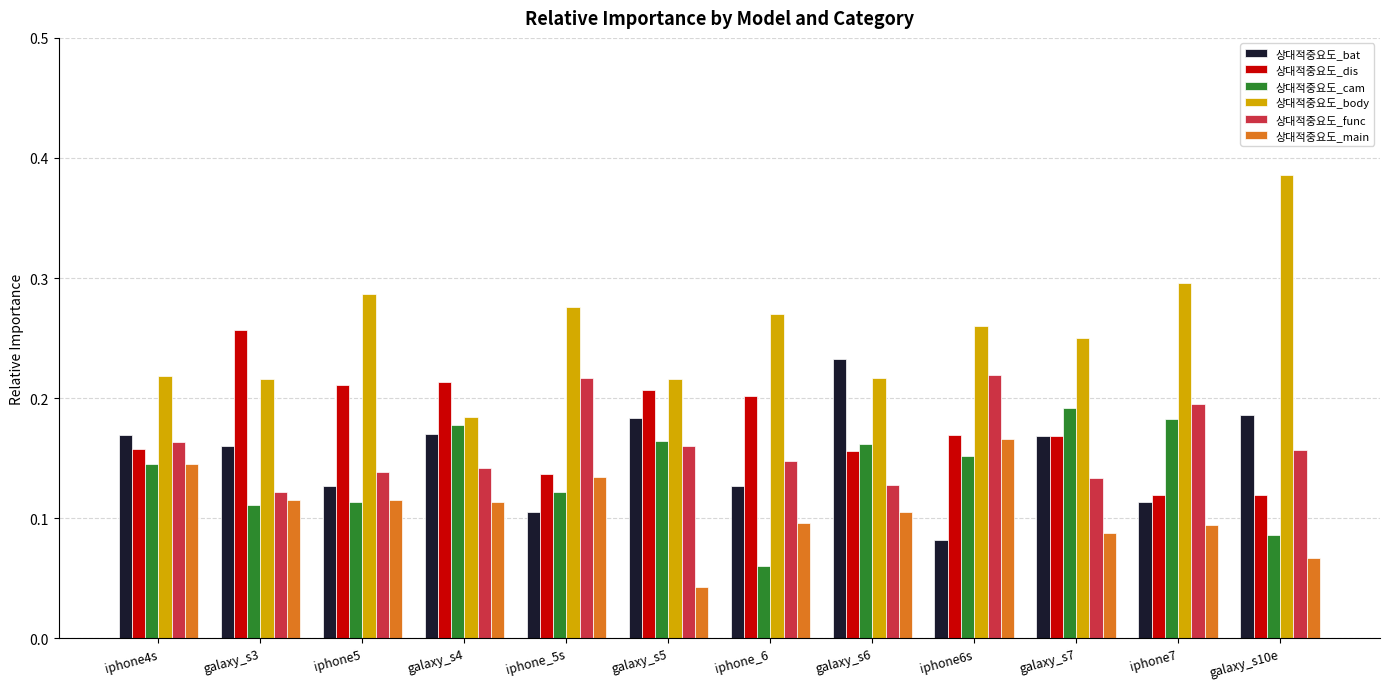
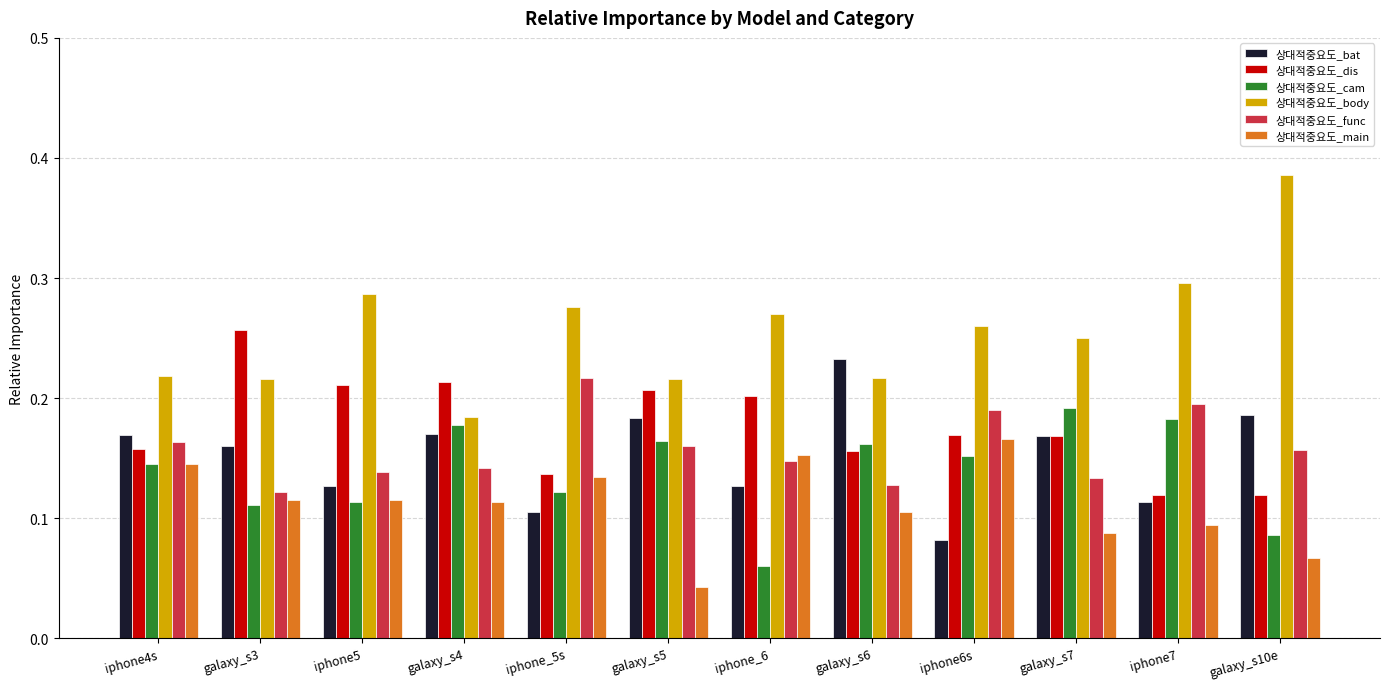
상대적중요도_main, iphone_6: 0.096 -> 0.153
상대적중요도_func, iphone6s: 0.219 -> 0.190
